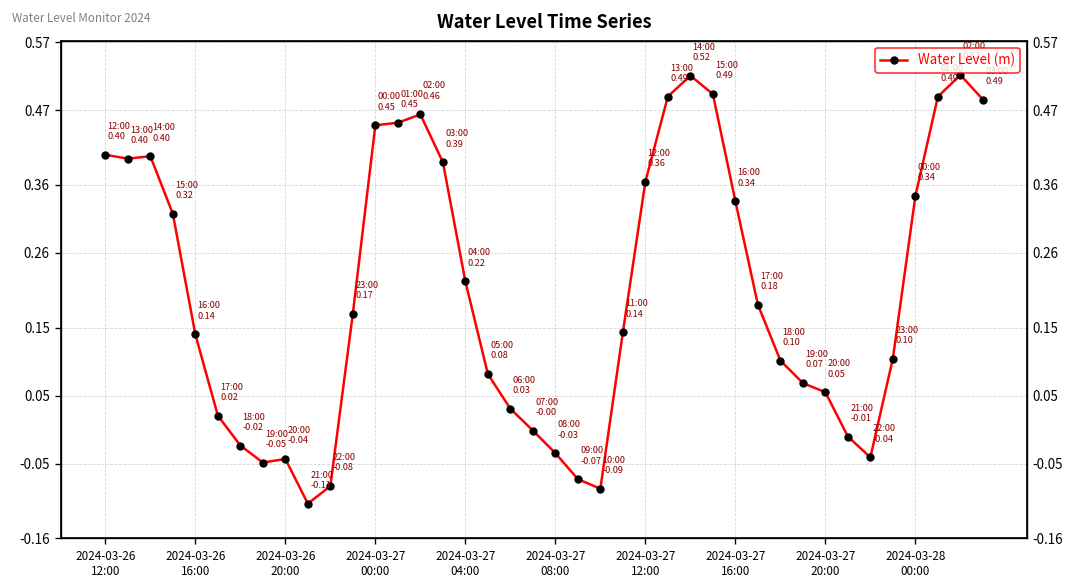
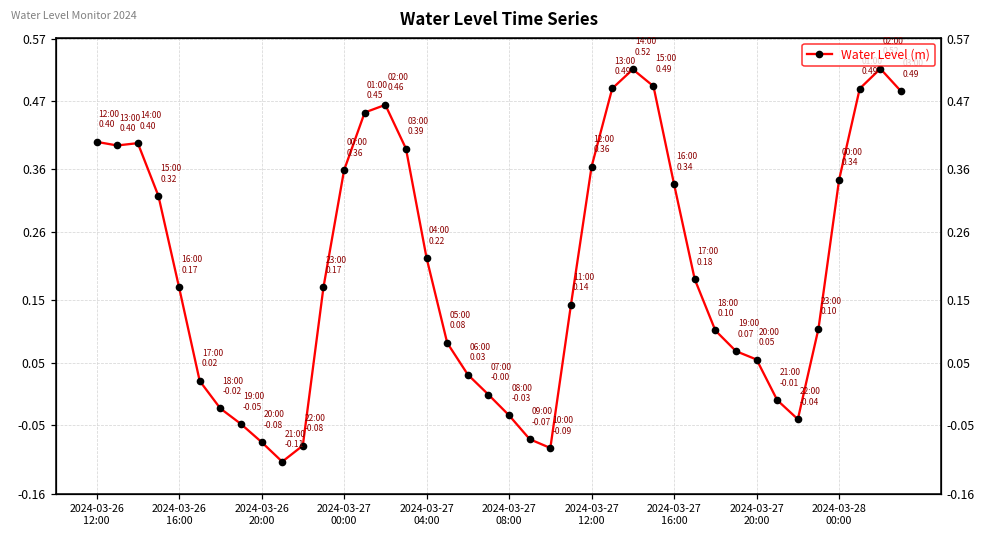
2024-03-26 16:00: 0.14 -> 0.17
2024-03-26 20:00: -0.04 -> -0.08
2024-03-27 00:00: 0.45 -> 0.36
